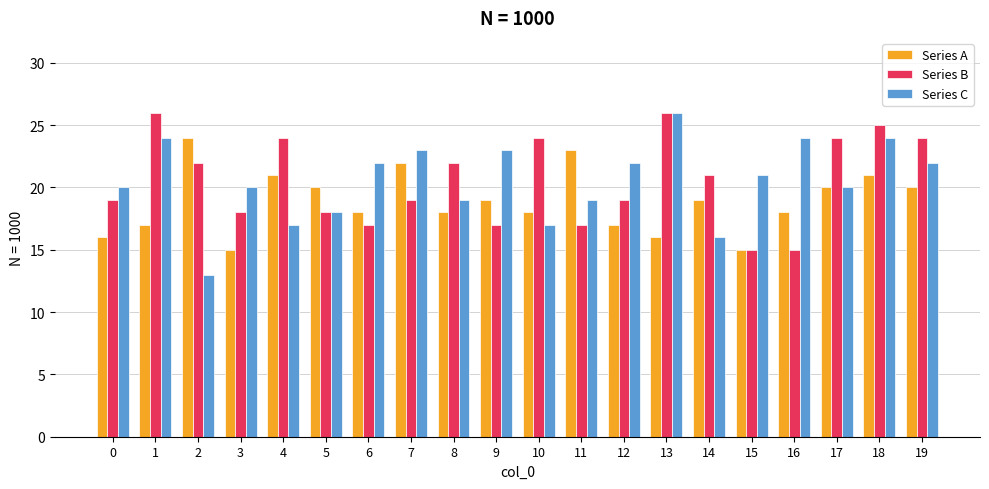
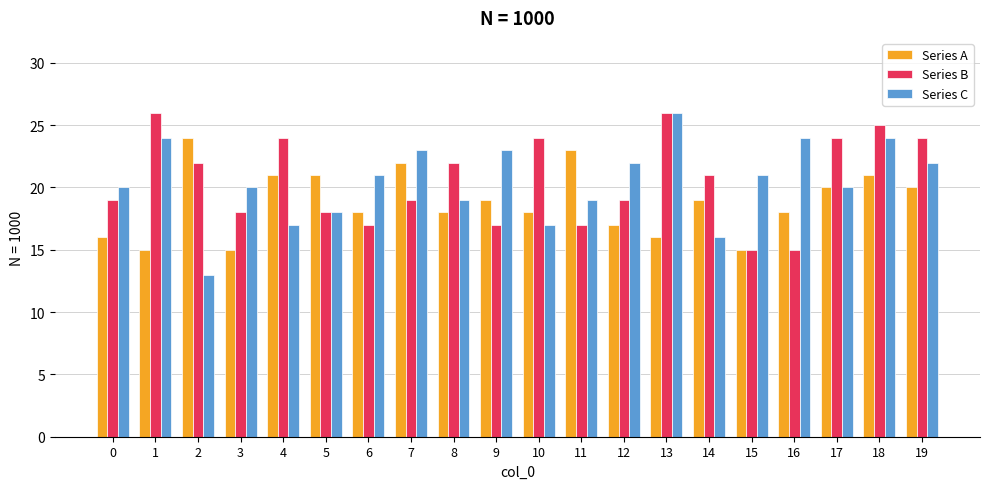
Series A, 1: 17 -> 15
Series A, 5: 20 -> 21
Series C, 6: 22 -> 21
